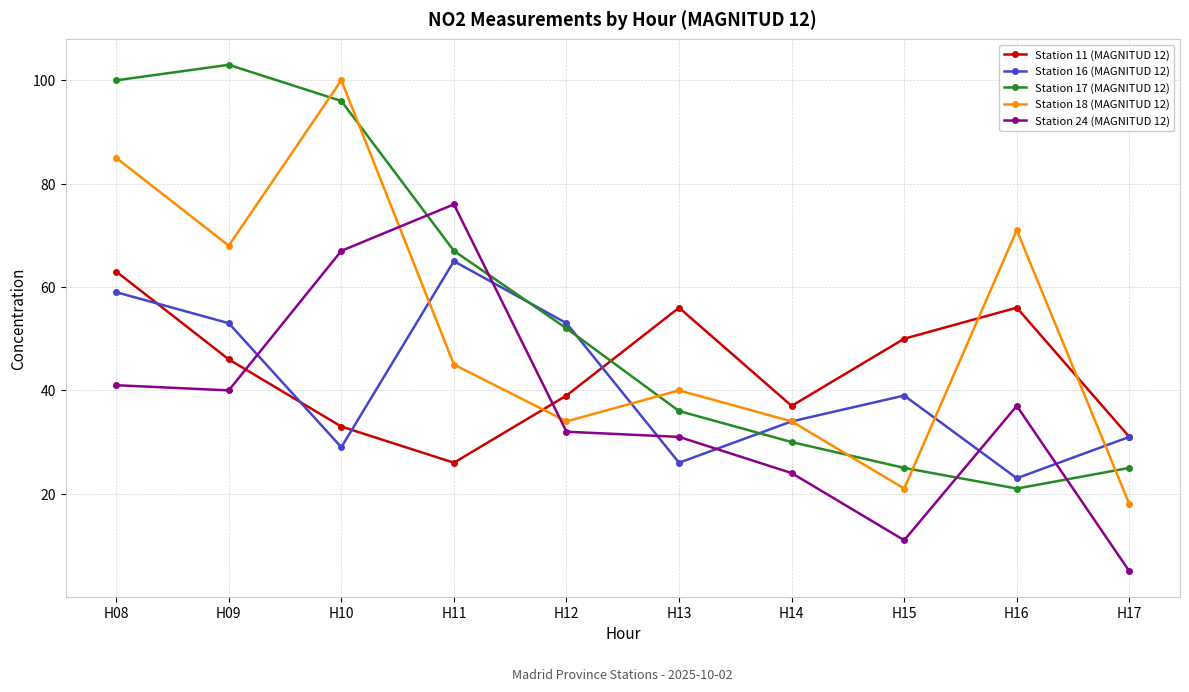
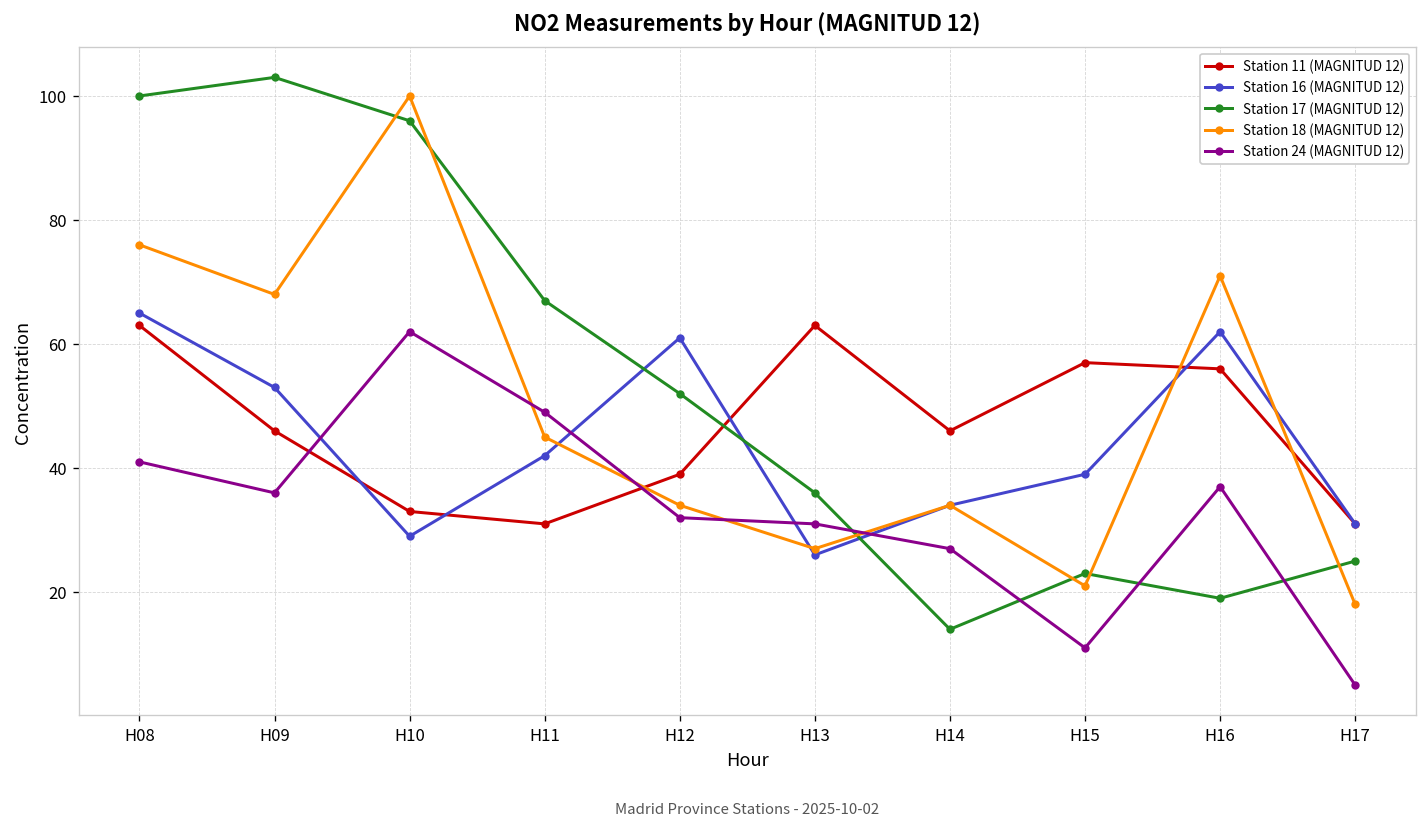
Station 16 (MAGNITUD 12), H08: 59 -> 65
Station 18 (MAGNITUD 12), H08: 85 -> 76
Station 24 (MAGNITUD 12), H09: 40 -> 36
Station 24 (MAGNITUD 12), H10: 67 -> 62
Station 11 (MAGNITUD 12), H11: 26 -> 31
Station 16 (MAGNITUD 12), H11: 65 -> 42
Station 24 (MAGNITUD 12), H11: 76 -> 49
Station 16 (MAGNITUD 12), H12: 53 -> 61
Station 11 (MAGNITUD 12), H13: 56 -> 63
Station 18 (MAGNITUD 12), H13: 40 -> 27
Station 11 (MAGNITUD 12), H14: 37 -> 46
Station 17 (MAGNITUD 12), H14: 30 -> 14
Station 24 (MAGNITUD 12), H14: 24 -> 27
Station 11 (MAGNITUD 12), H15: 50 -> 57
Station 17 (MAGNITUD 12), H15: 25 -> 23
Station 16 (MAGNITUD 12), H16: 23 -> 62
Station 17 (MAGNITUD 12), H16: 21 -> 19
